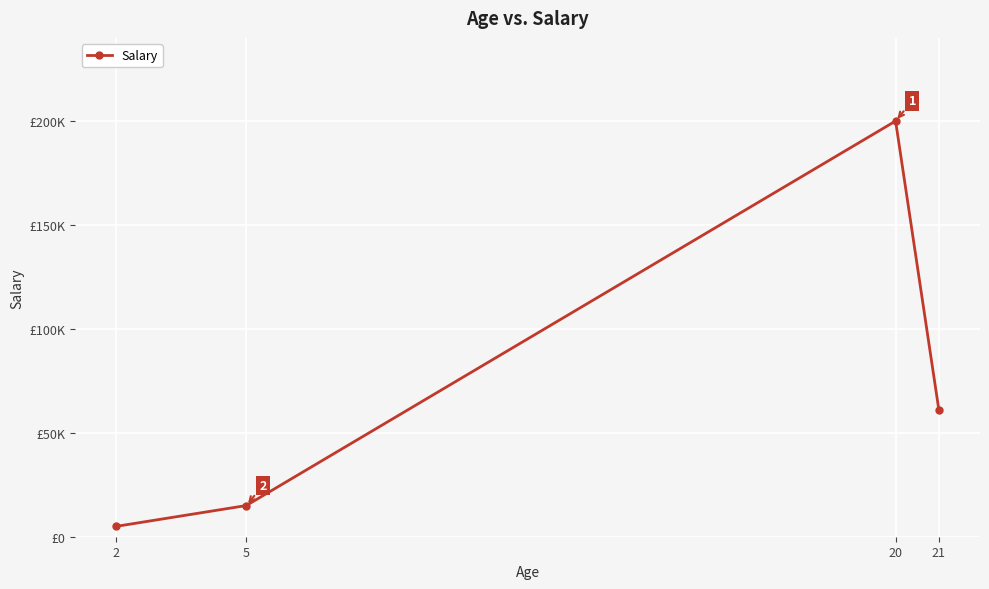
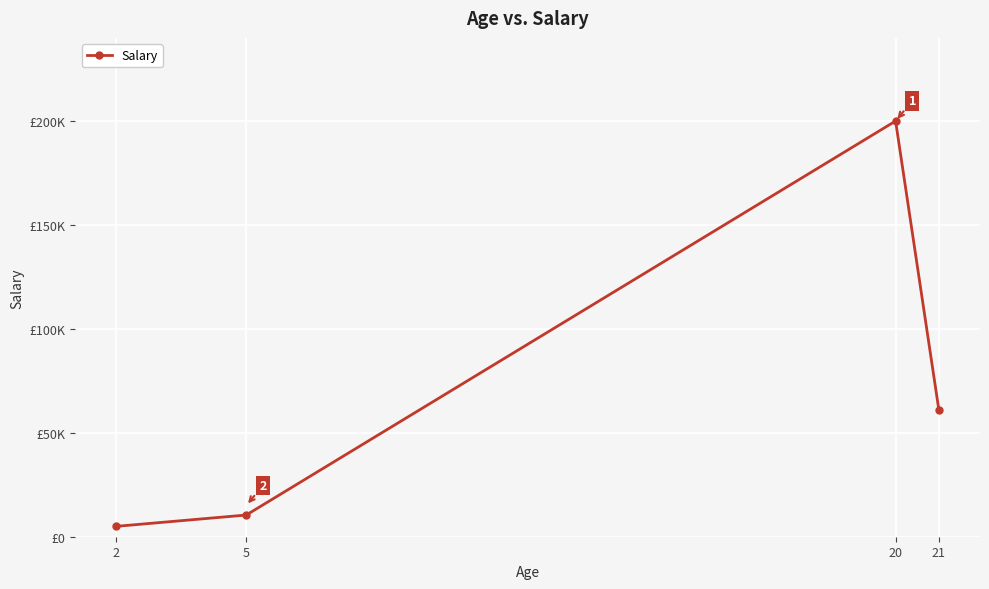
5: £15000 -> £10000
